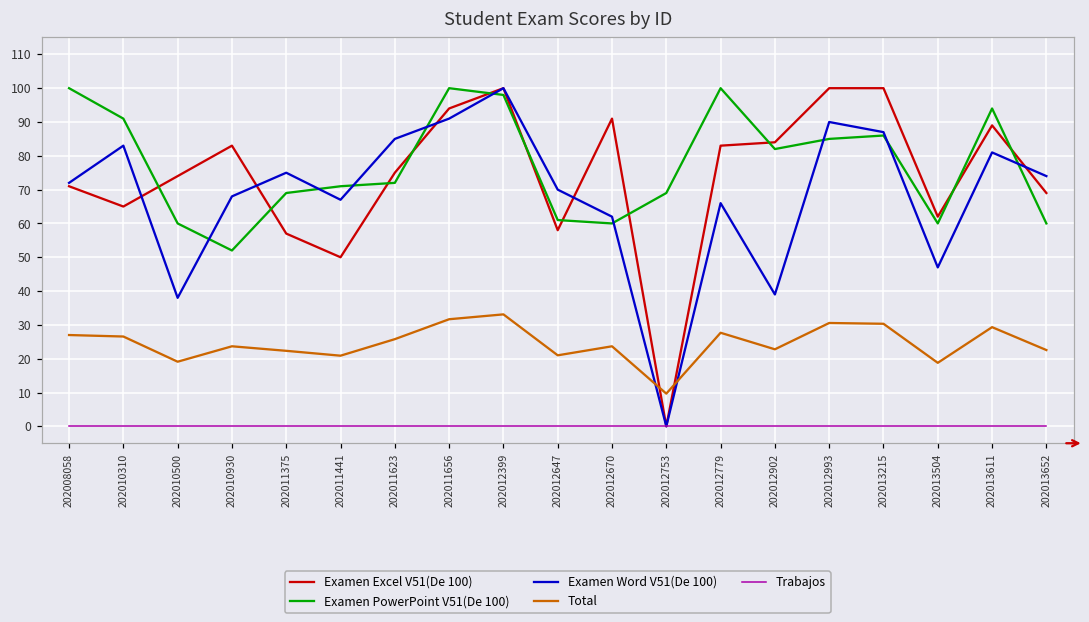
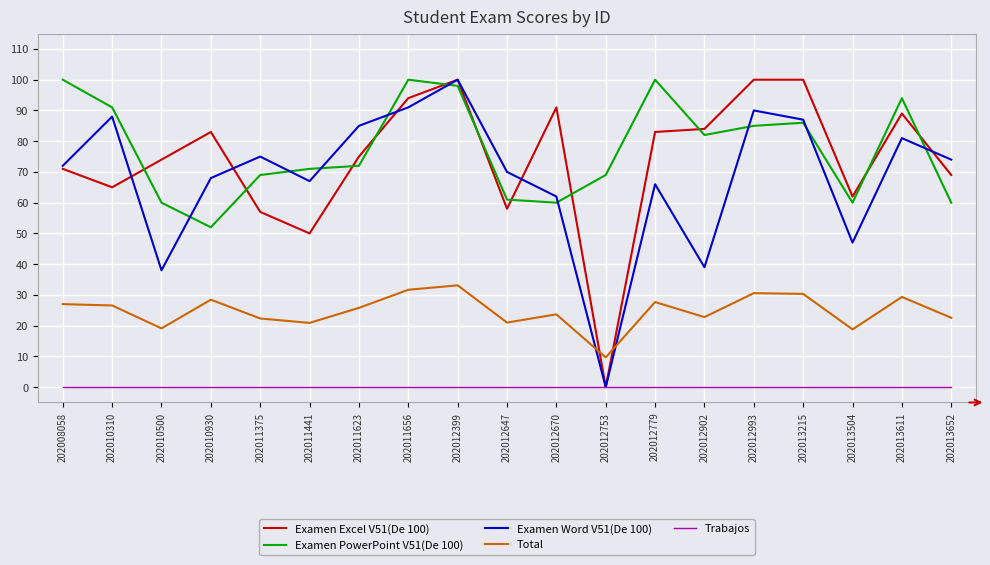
Examen Word V51(De 100), 202010310: 83 -> 88
Total, 202010930: 24 -> 28
